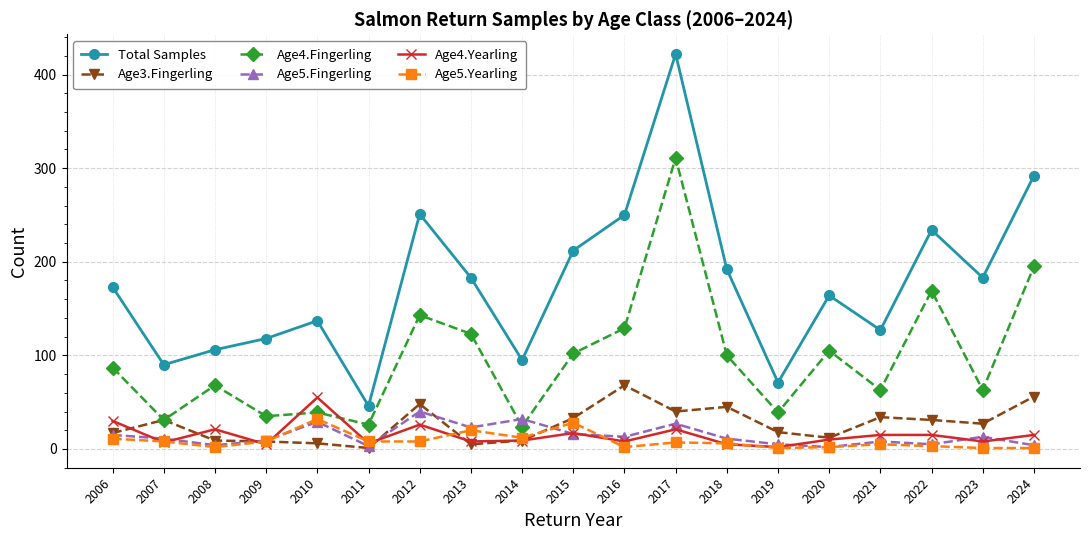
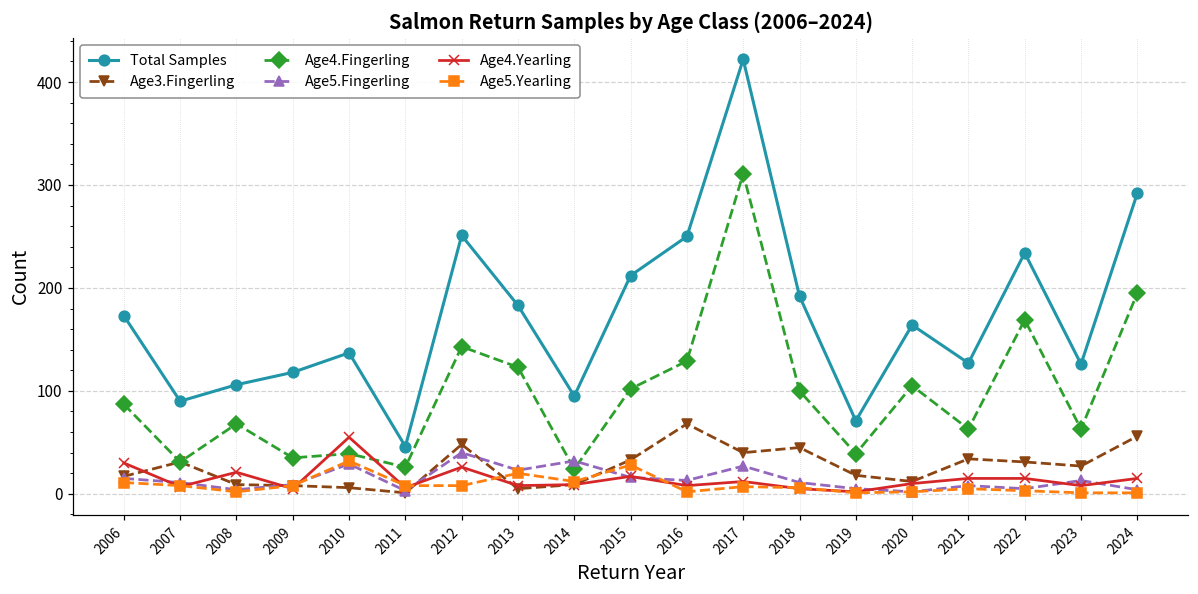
Age4.Yearling, 2017: 20 -> 10
Total Samples, 2023: 180 -> 130
